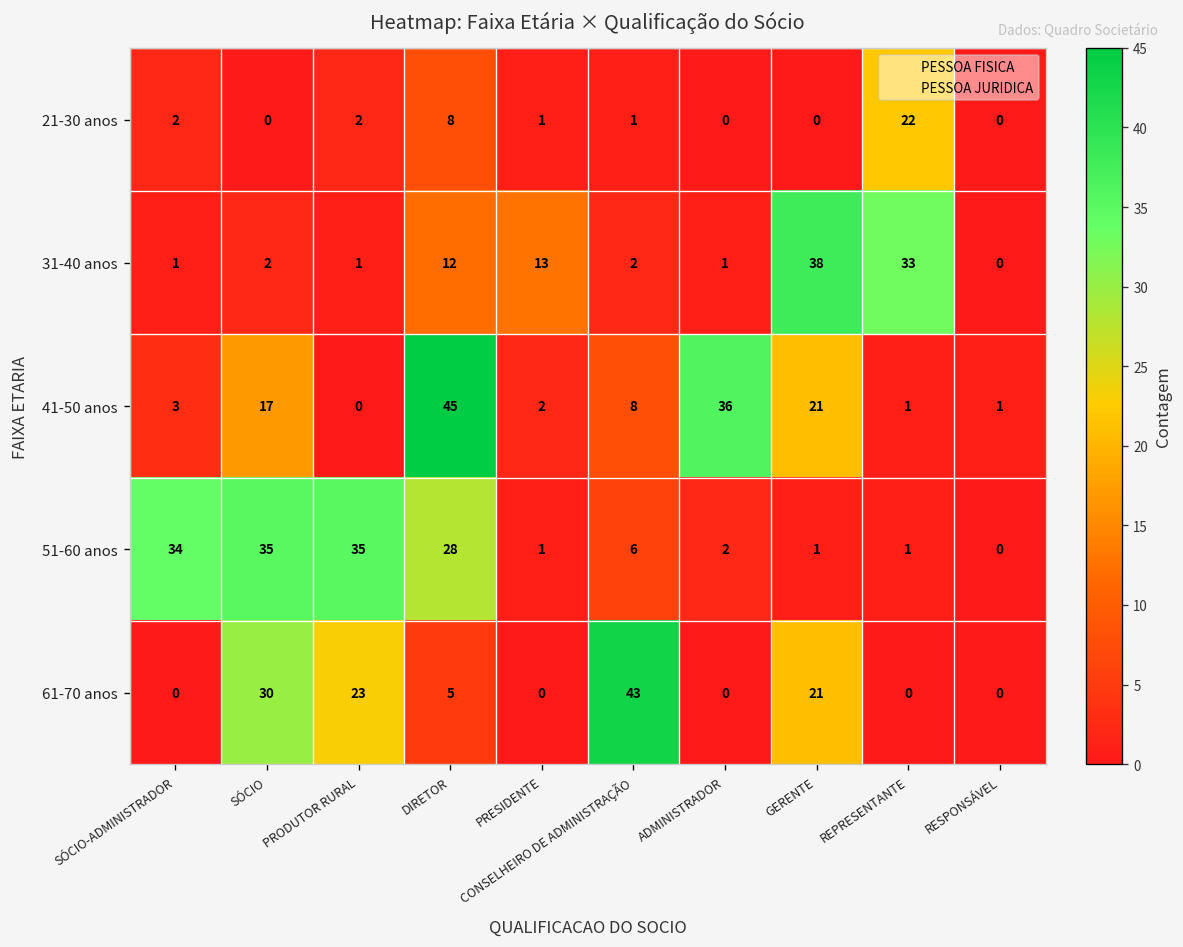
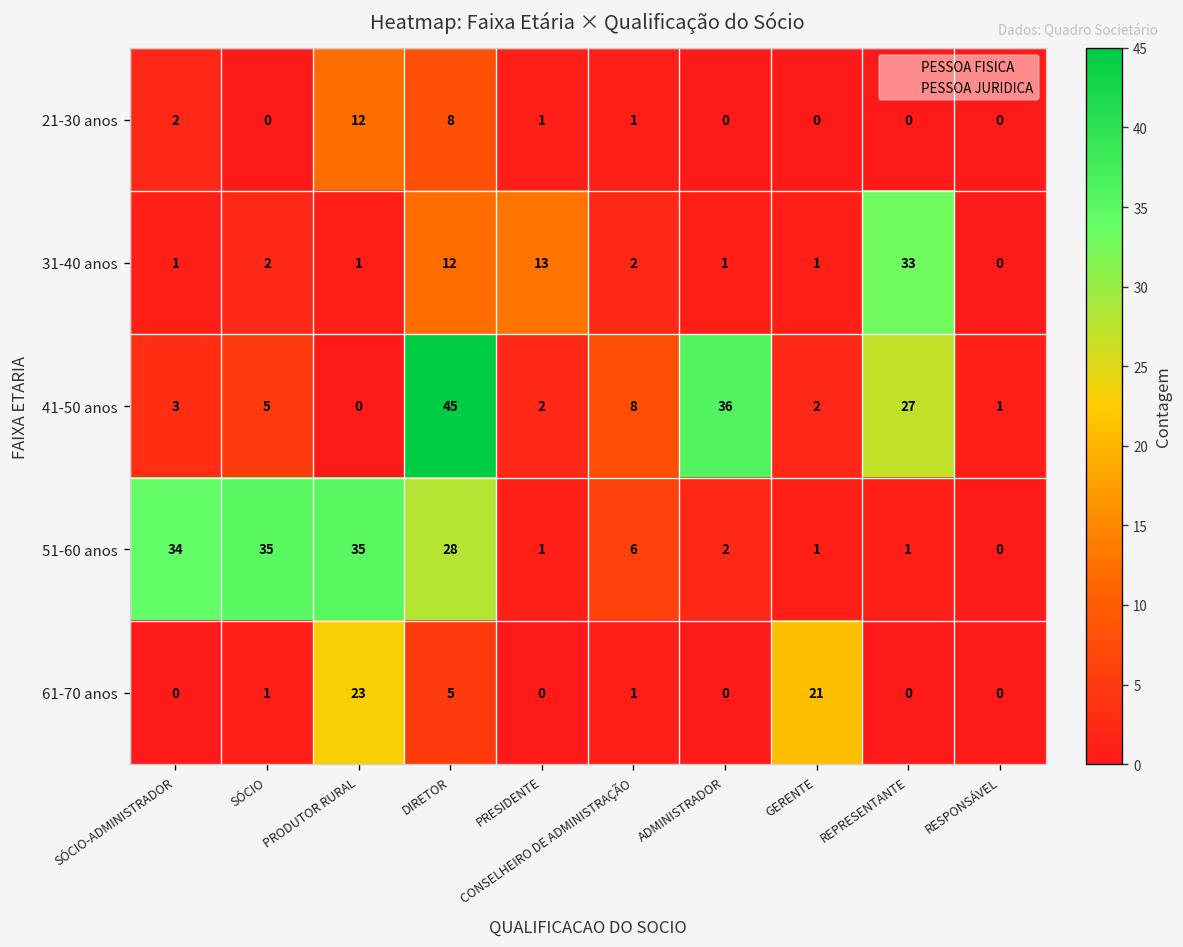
21-30 anos, PRODUTOR RURAL: 2 -> 12
21-30 anos, REPRESENTANTE: 22 -> 0
31-40 anos, GERENTE: 38 -> 1
41-50 anos, SÓCIO: 17 -> 5
41-50 anos, GERENTE: 21 -> 2
41-50 anos, REPRESENTANTE: 1 -> 27
61-70 anos, SÓCIO: 30 -> 1
61-70 anos, CONSELHEIRO DE ADMINISTRAÇÃO: 43 -> 1
